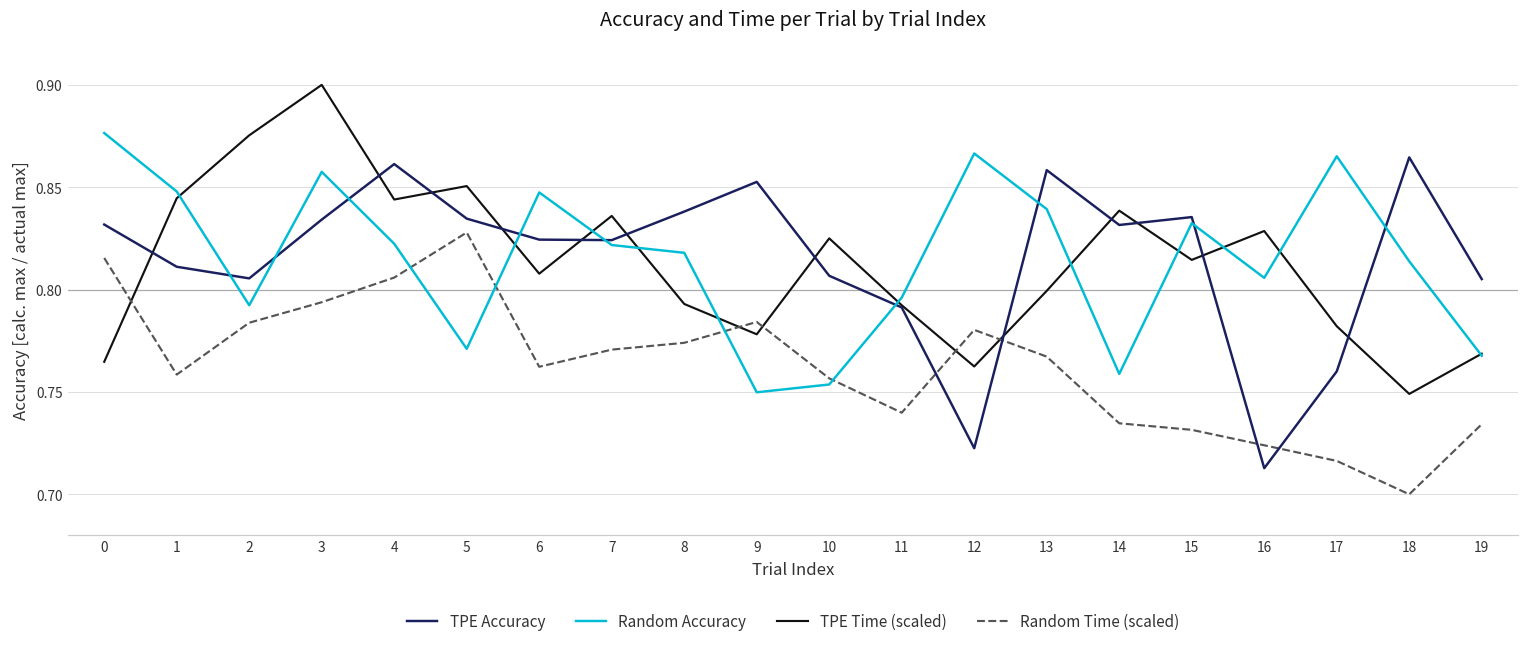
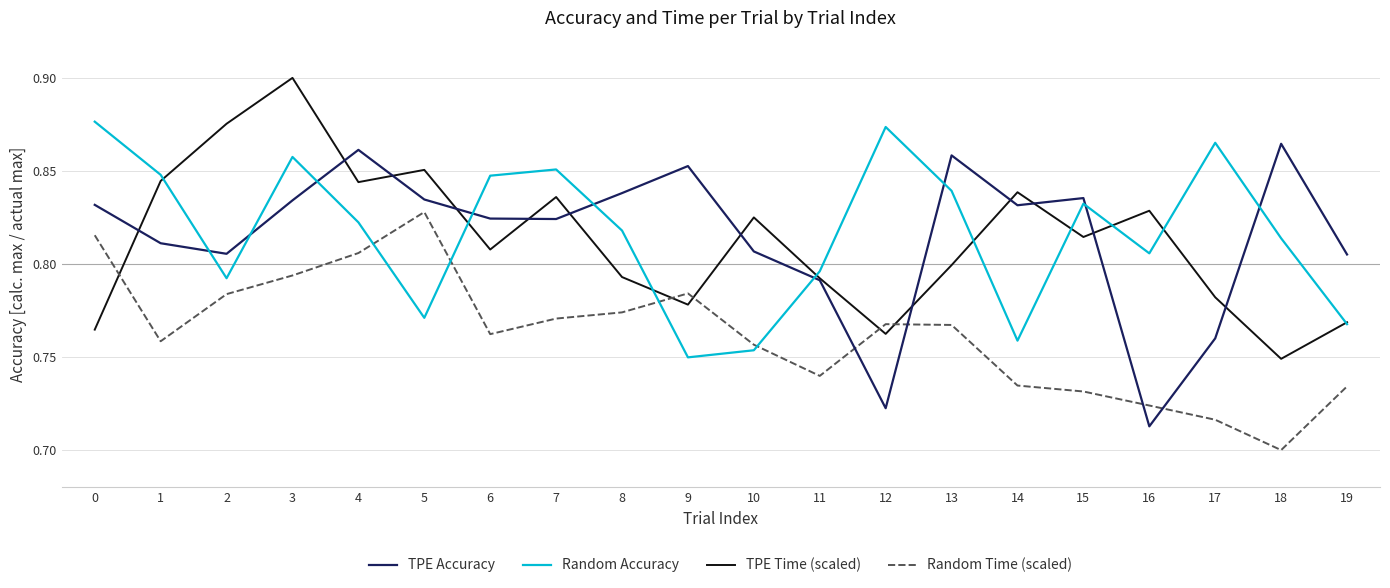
Random Accuracy, 7: 0.822 -> 0.851
Random Accuracy, 12: 0.866 -> 0.874
Random Time (scaled), 12: 0.780 -> 0.768
